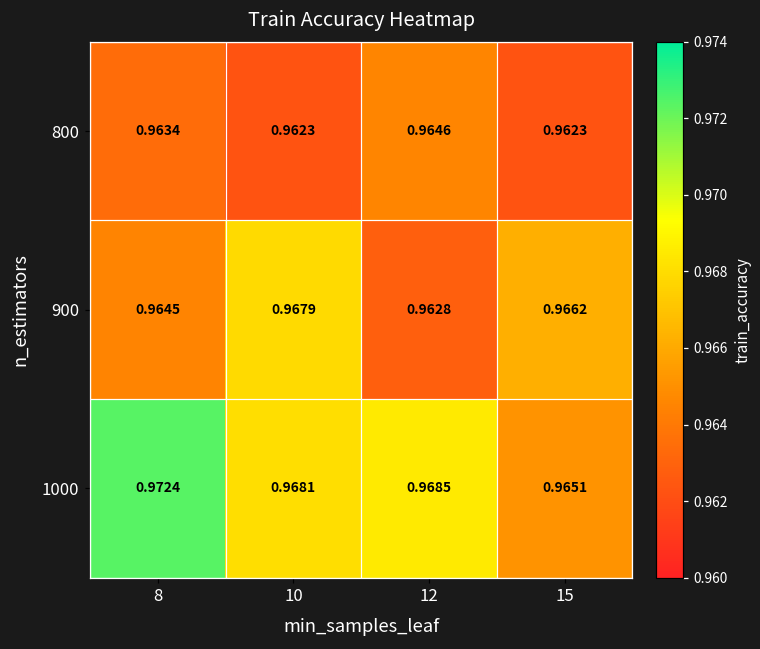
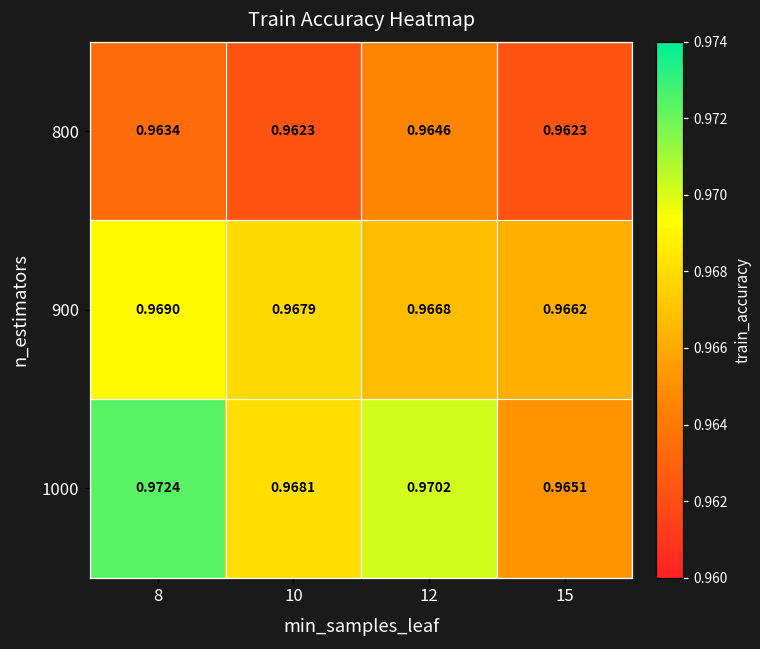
900, 8: 0.9645 -> 0.9690
900, 12: 0.9628 -> 0.9668
1000, 12: 0.9685 -> 0.9702
